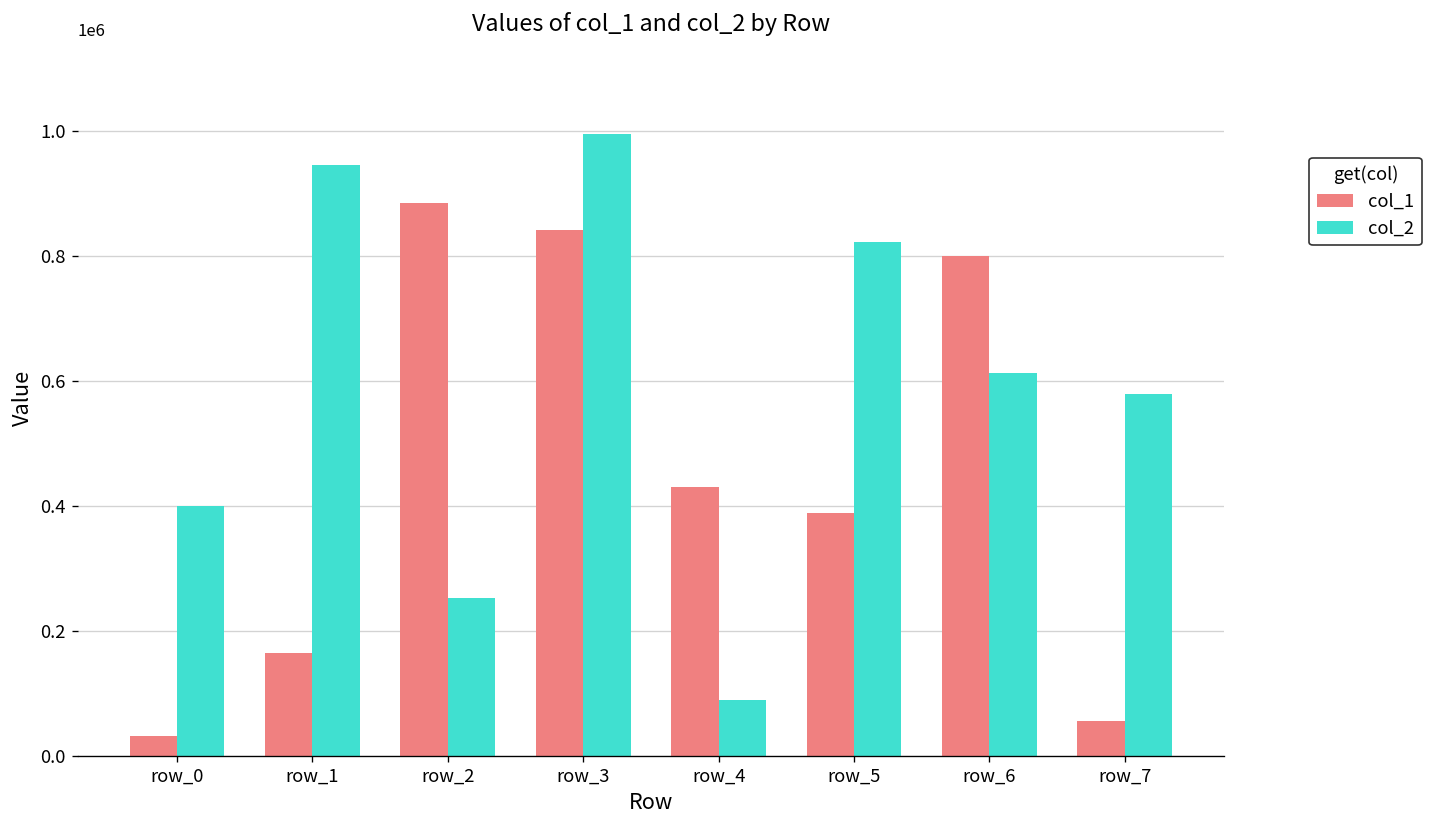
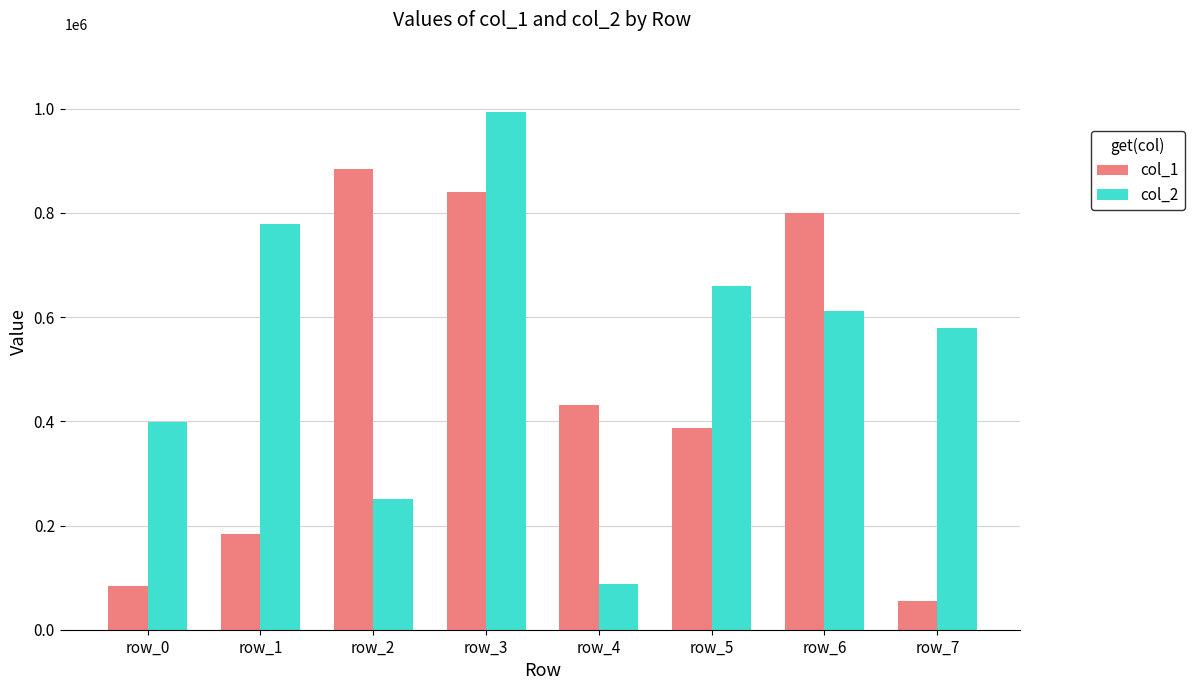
col_1, row_0: 30000 -> 80000
col_1, row_1: 160000 -> 180000
col_2, row_1: 950000 -> 780000
col_2, row_5: 820000 -> 660000
